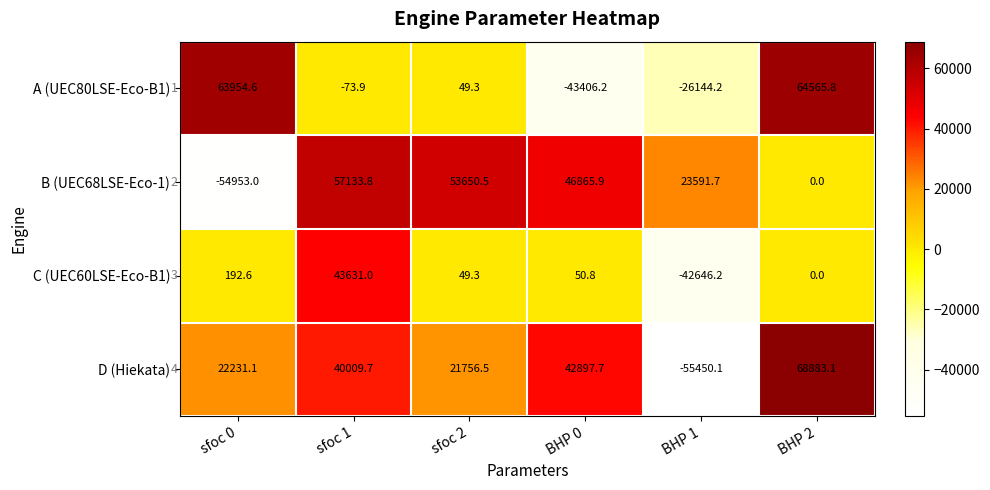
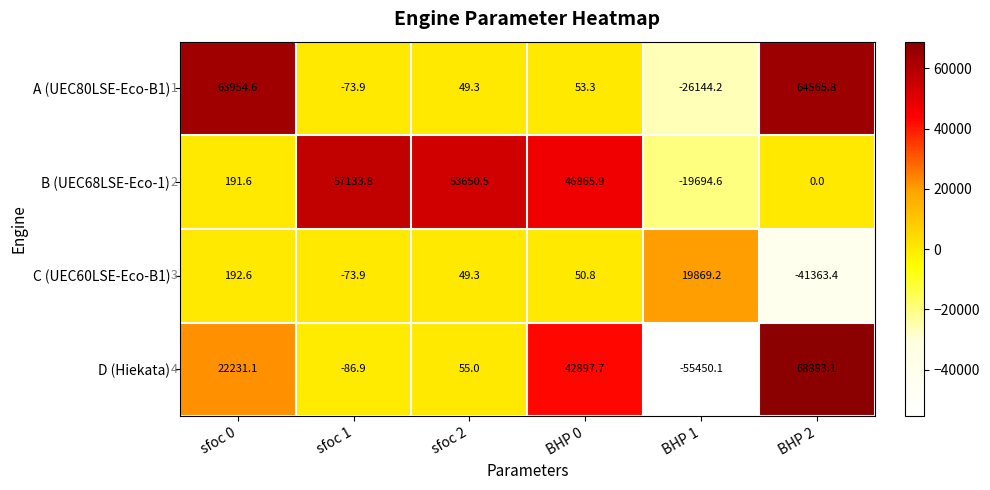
A (UEC80LSE-Eco-B1), BHP 0: -43406.2 -> 53.3
B (UEC68LSE-Eco-1), sfoc 0: -54953.0 -> 191.6
B (UEC68LSE-Eco-1), BHP 1: 23591.7 -> -19694.6
C (UEC60LSE-Eco-B1), sfoc 1: 43631.0 -> -73.9
C (UEC60LSE-Eco-B1), BHP 1: -42646.2 -> 19869.2
C (UEC60LSE-Eco-B1), BHP 2: 0.0 -> -41363.4
D (Hiekata), sfoc 1: 40009.7 -> -86.9
D (Hiekata), sfoc 2: 21756.5 -> 55.0
